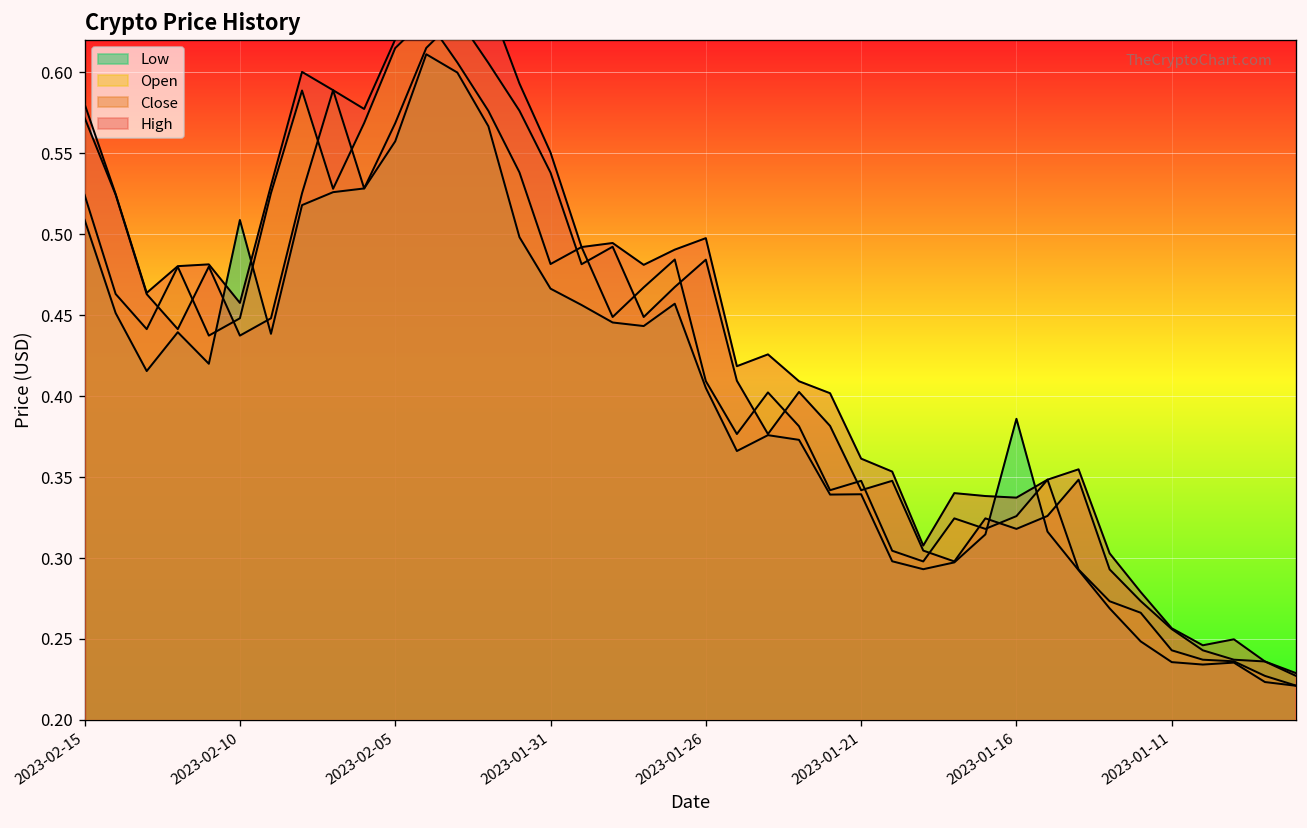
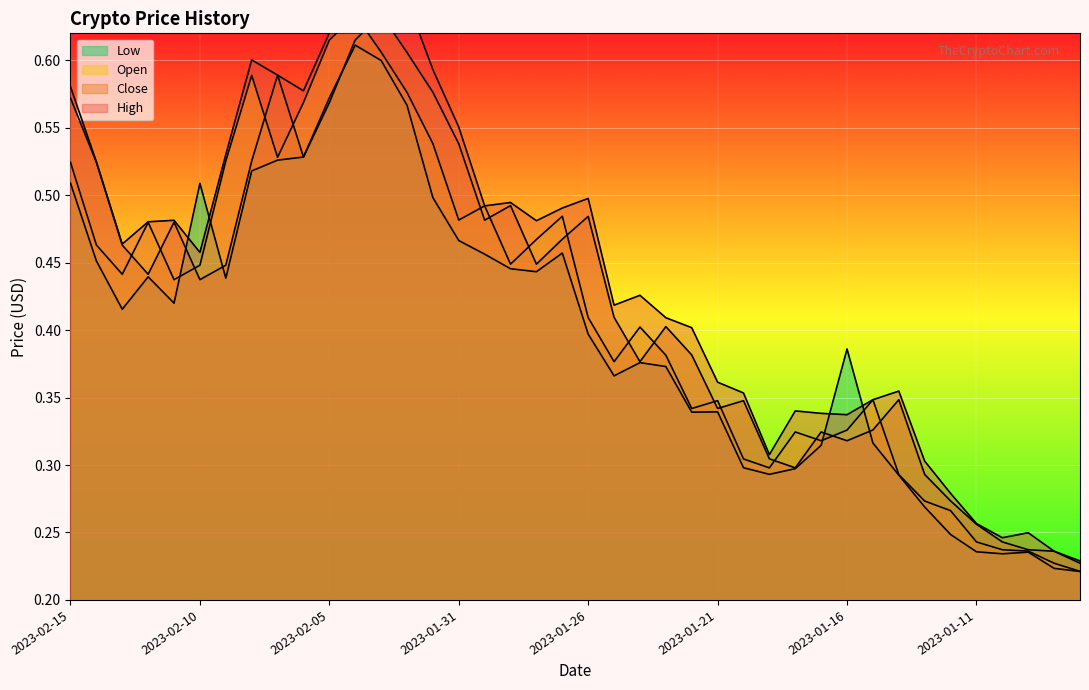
Low, 2023-02-05: 0.557 -> 0.572
Low, 2023-01-26: 0.405 -> 0.397
